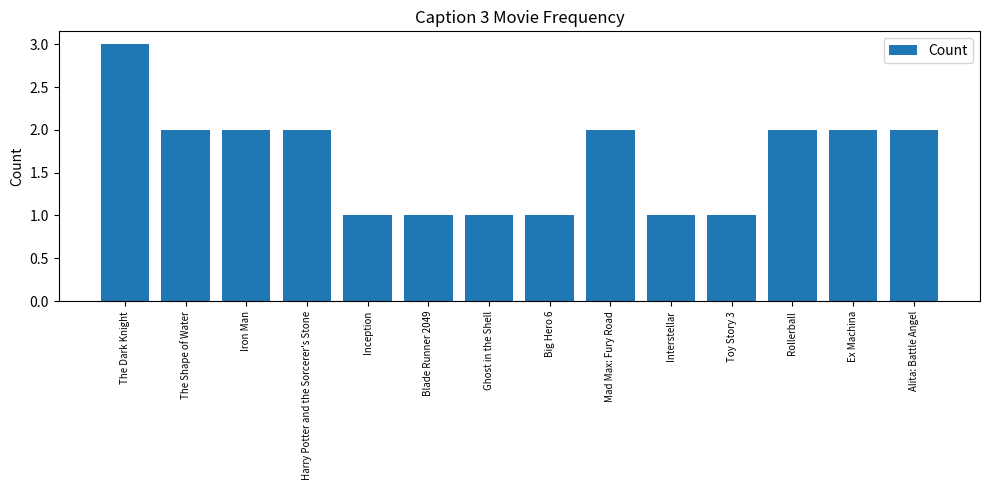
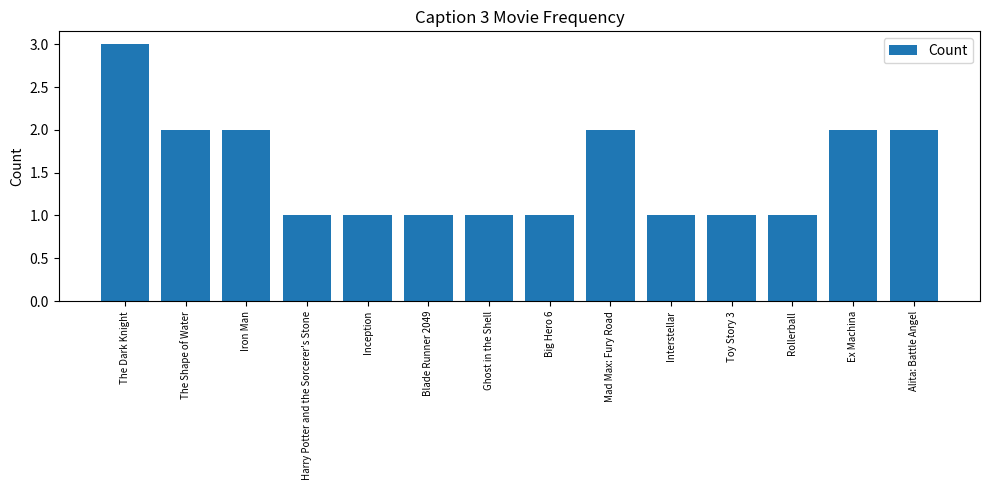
Harry Potter and the Sorcerer's Stone: 2 -> 1
Rollerball: 2 -> 1
